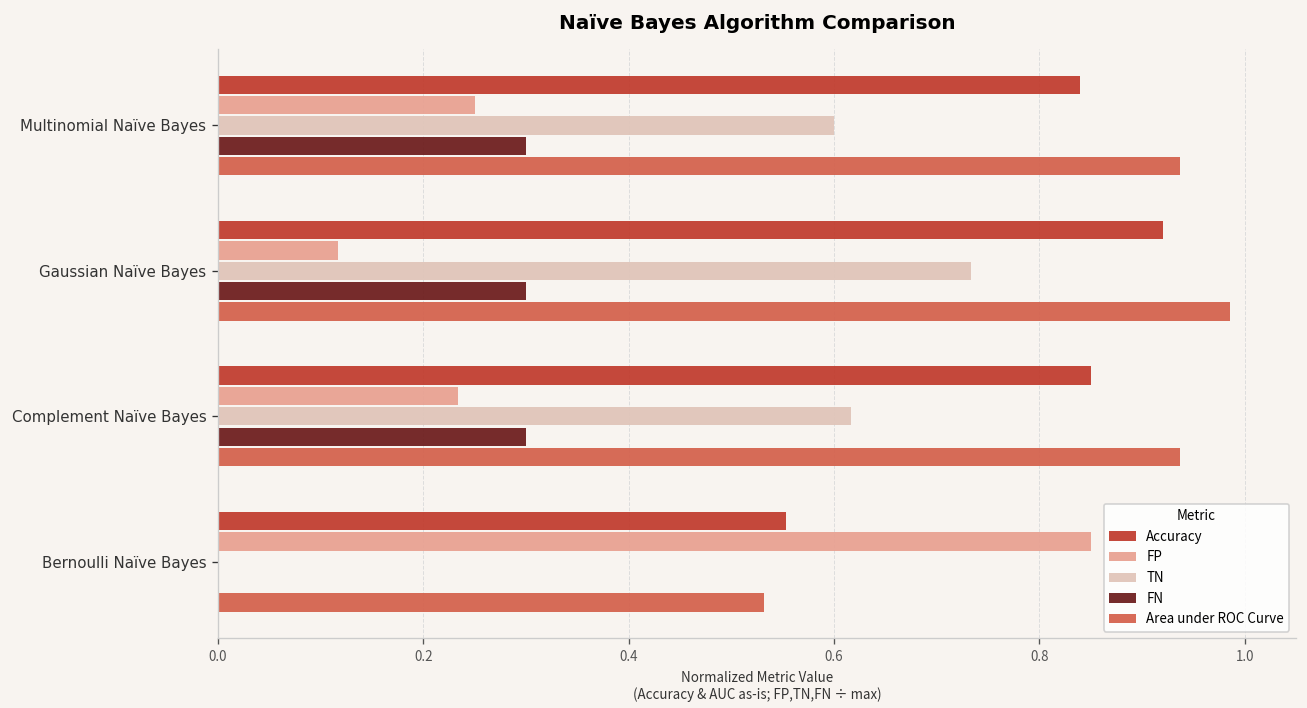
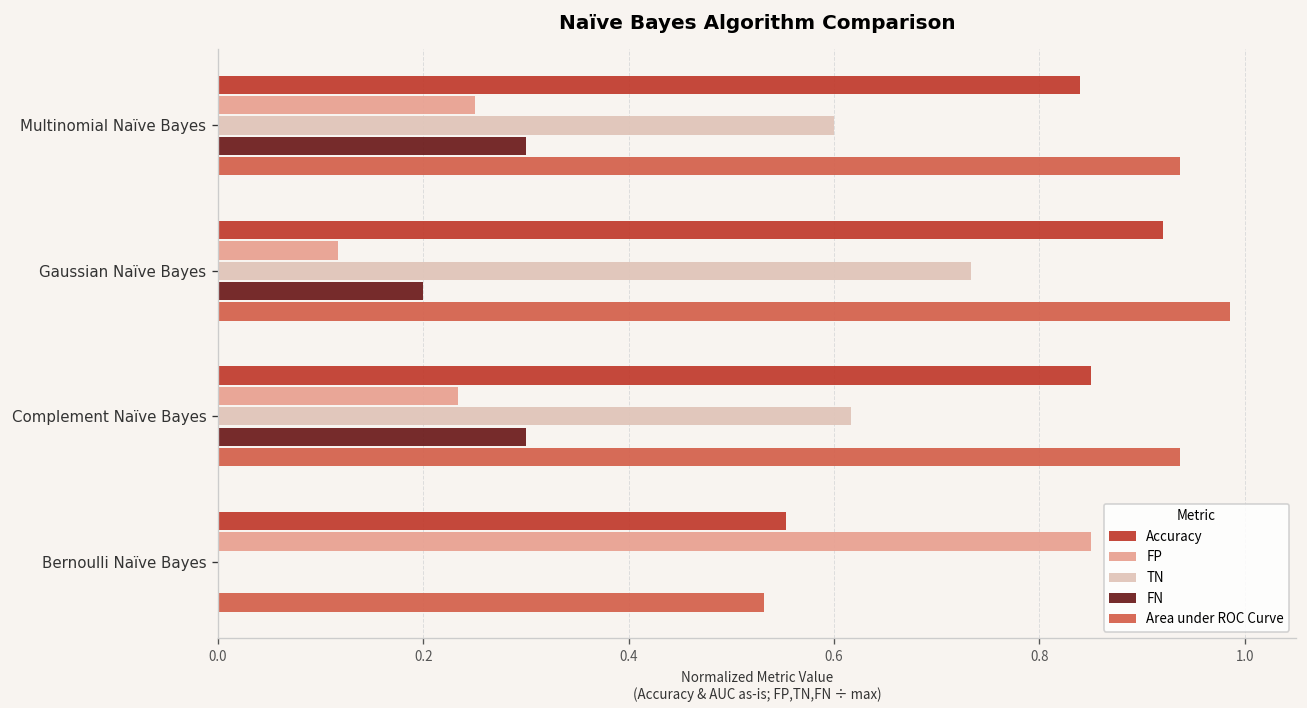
FN, Gaussian Naïve Bayes: 0.30 -> 0.20
